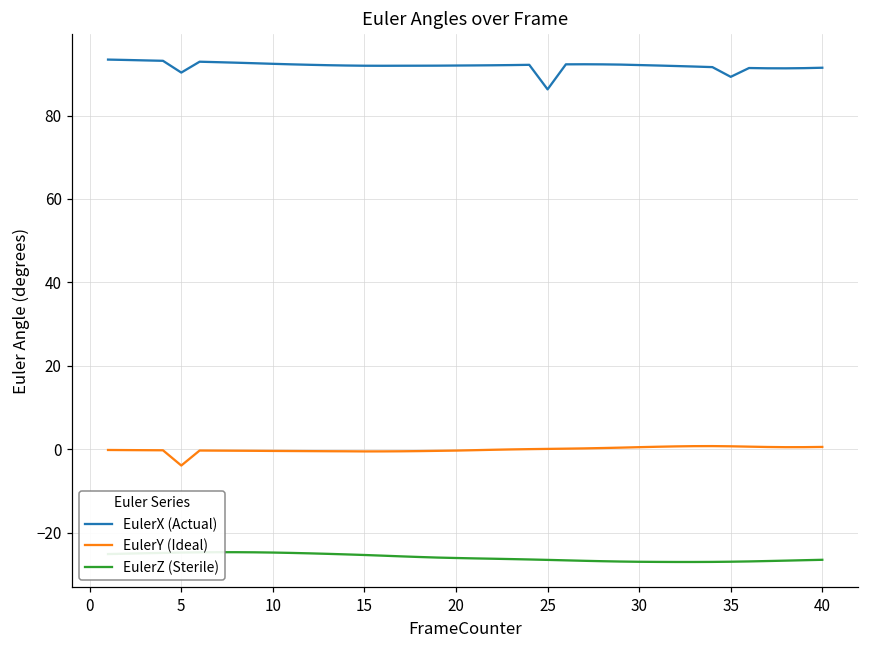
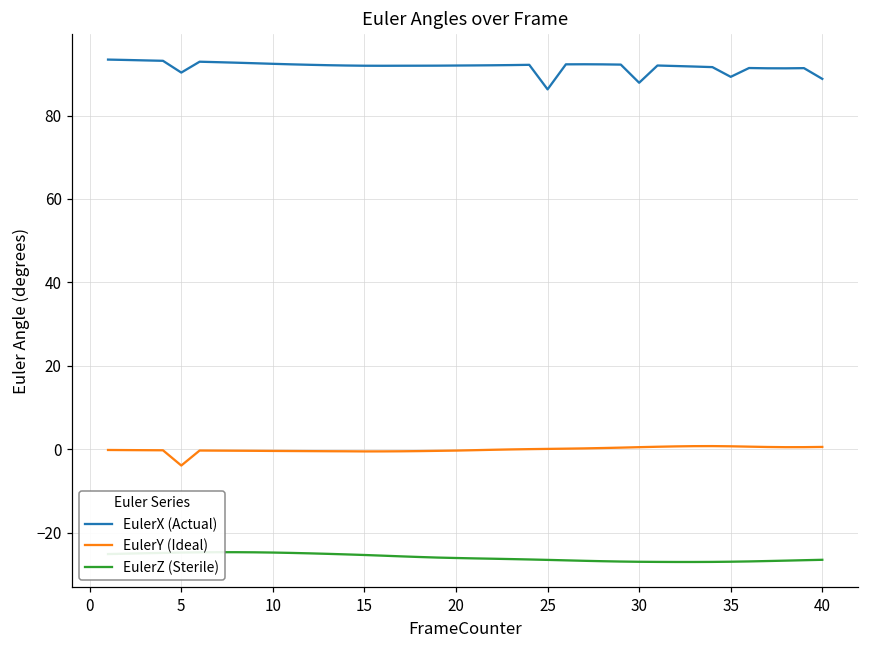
EulerX (Actual), 30: 92 -> 88
EulerX (Actual), 40: 91 -> 89
